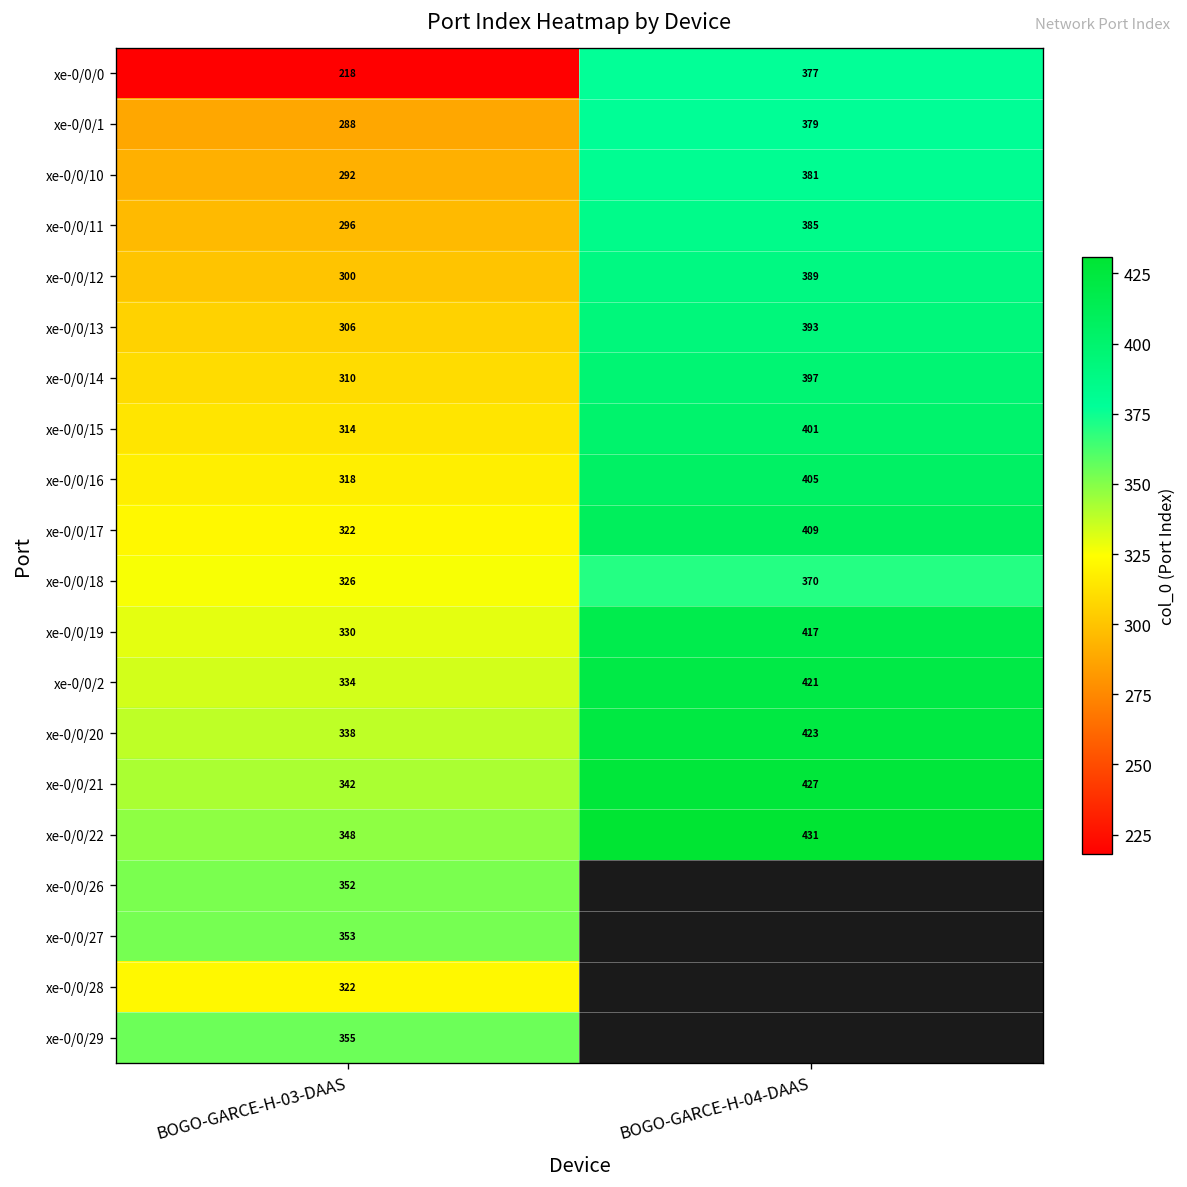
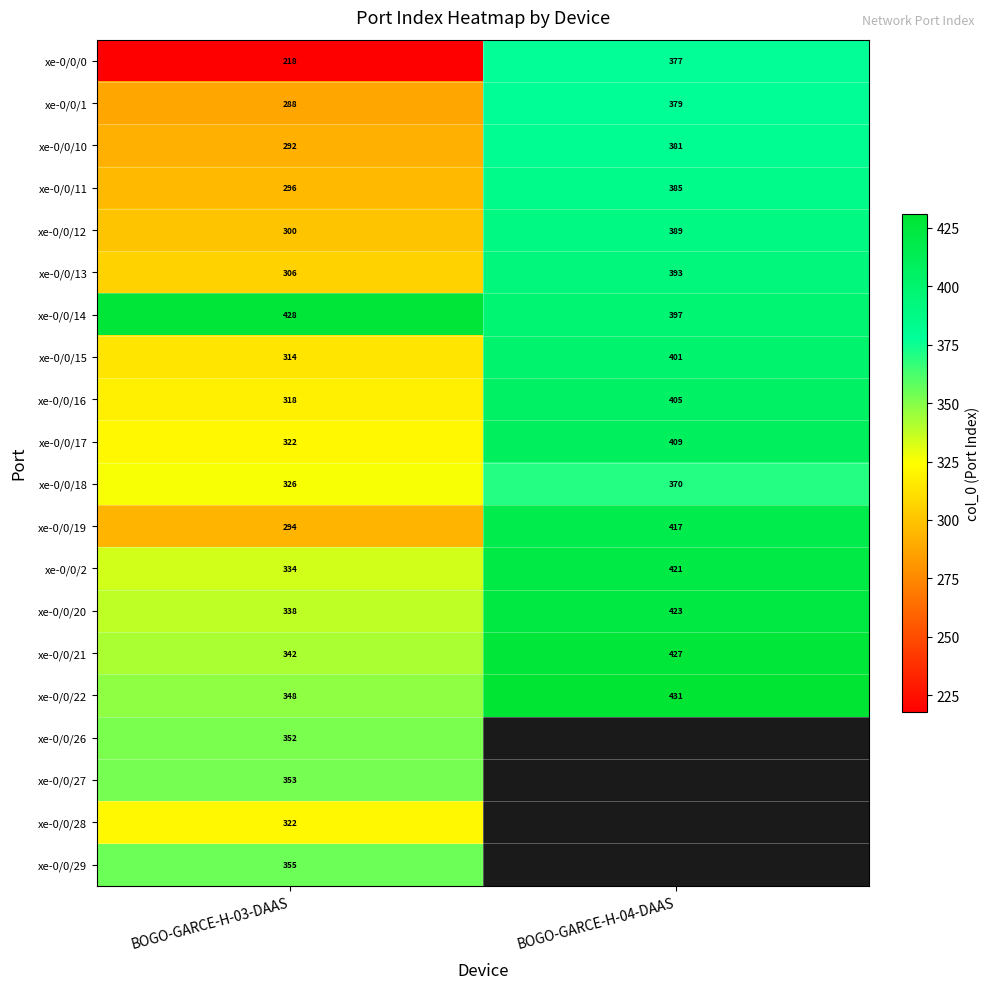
xe-0/0/14, BOGO-GARCE-H-03-DAAS: 310 -> 428
xe-0/0/19, BOGO-GARCE-H-03-DAAS: 330 -> 294
